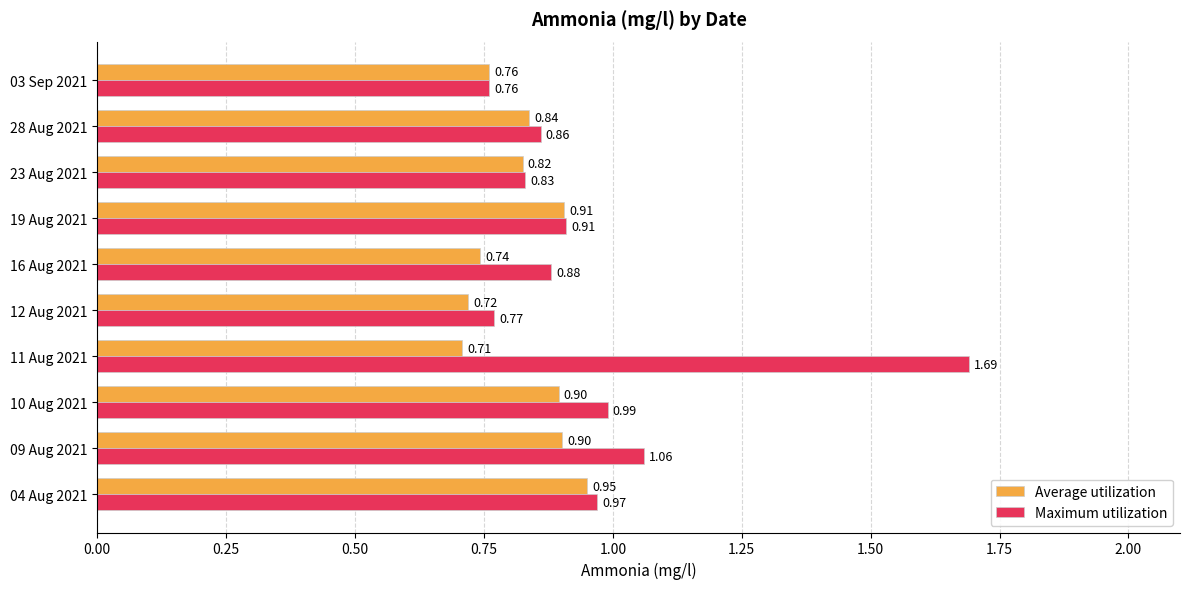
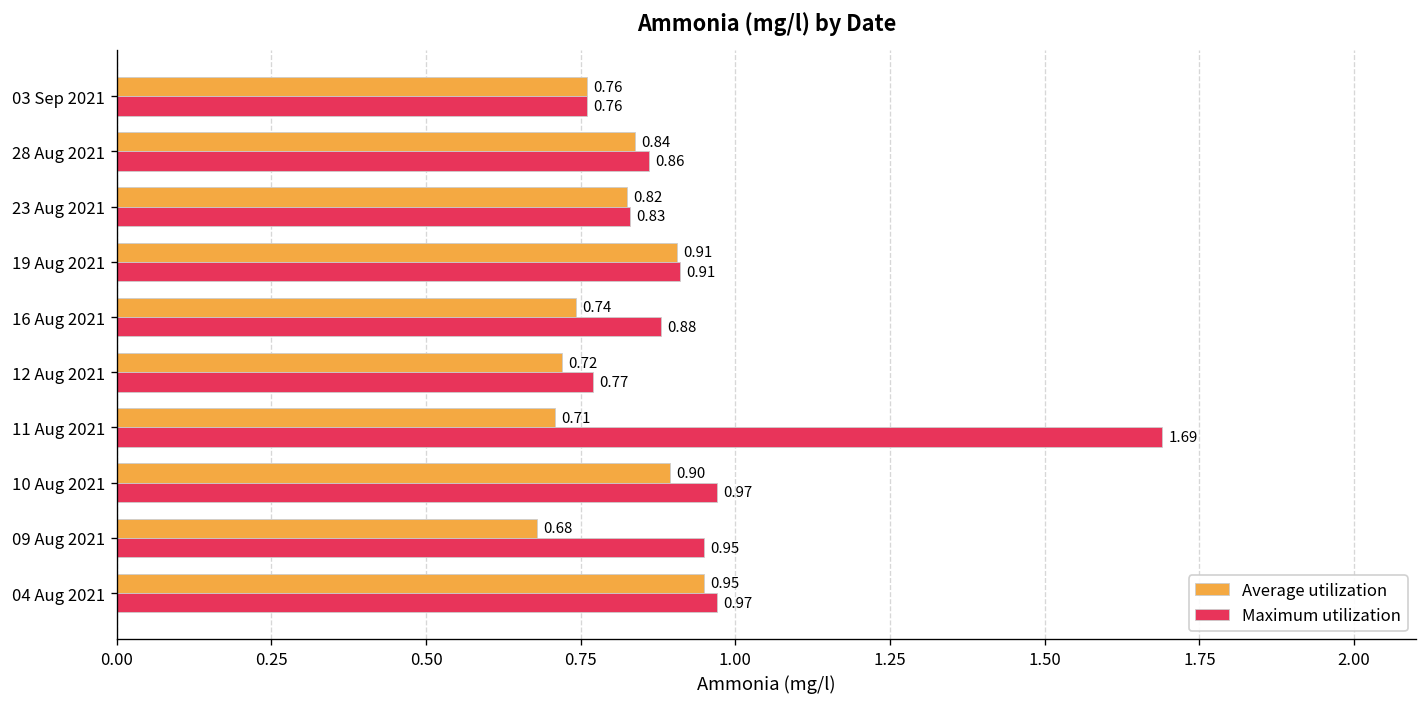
Maximum utilization, 10 Aug 2021: 0.99 -> 0.97
Average utilization, 09 Aug 2021: 0.90 -> 0.68
Maximum utilization, 09 Aug 2021: 1.06 -> 0.95
